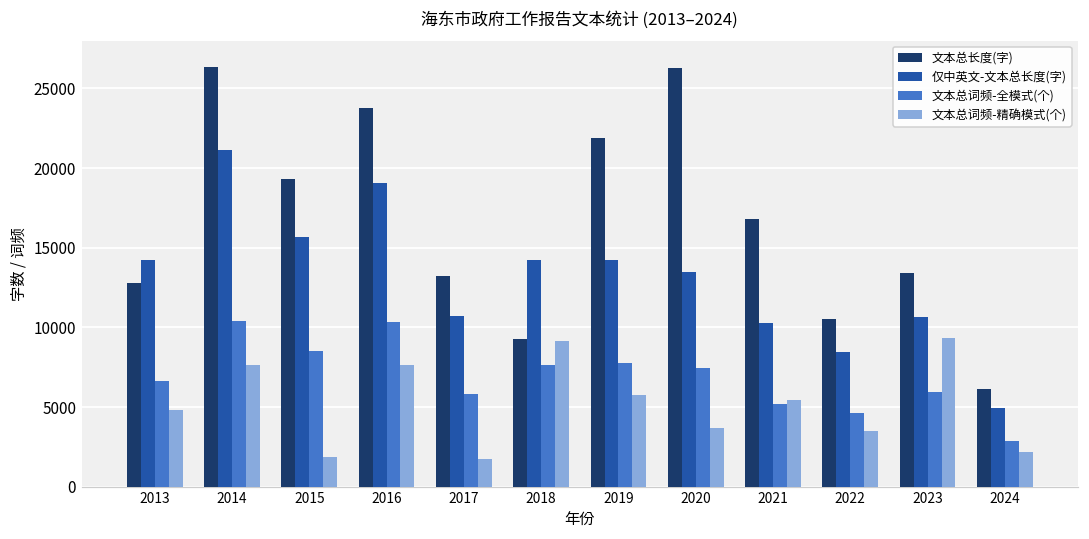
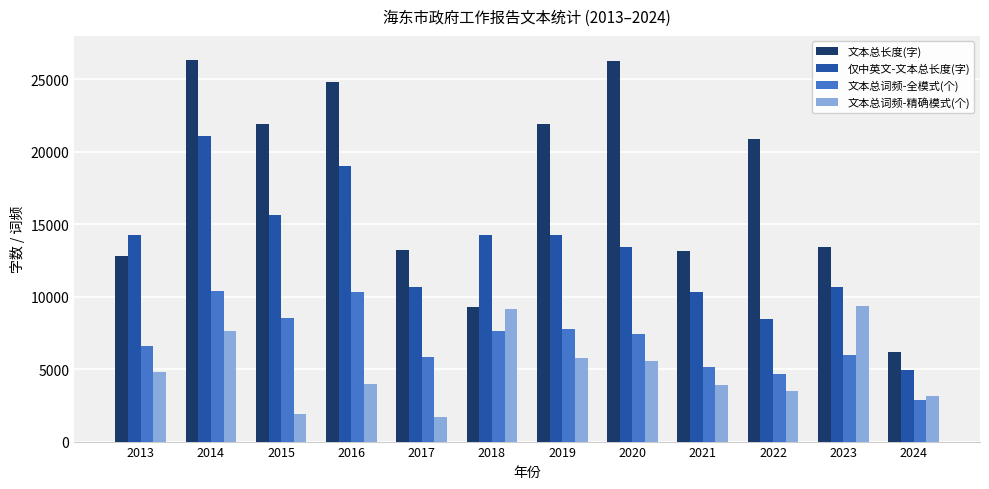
文本总长度(字), 2015: 19300 -> 21900
文本总长度(字), 2016: 23800 -> 24800
文本总词频-精确模式(个), 2016: 7600 -> 4000
文本总词频-精确模式(个), 2020: 3700 -> 5600
文本总长度(字), 2021: 16800 -> 13200
文本总词频-精确模式(个), 2021: 5400 -> 3900
文本总长度(字), 2022: 10600 -> 20900
文本总词频-精确模式(个), 2024: 2200 -> 3100
